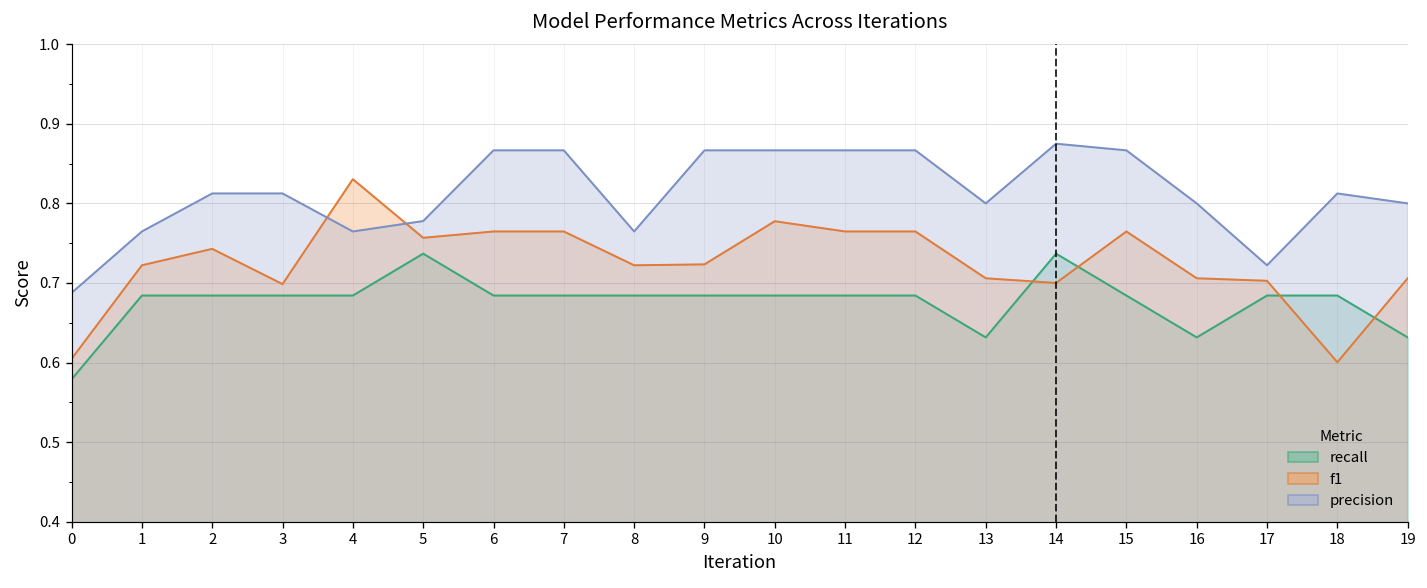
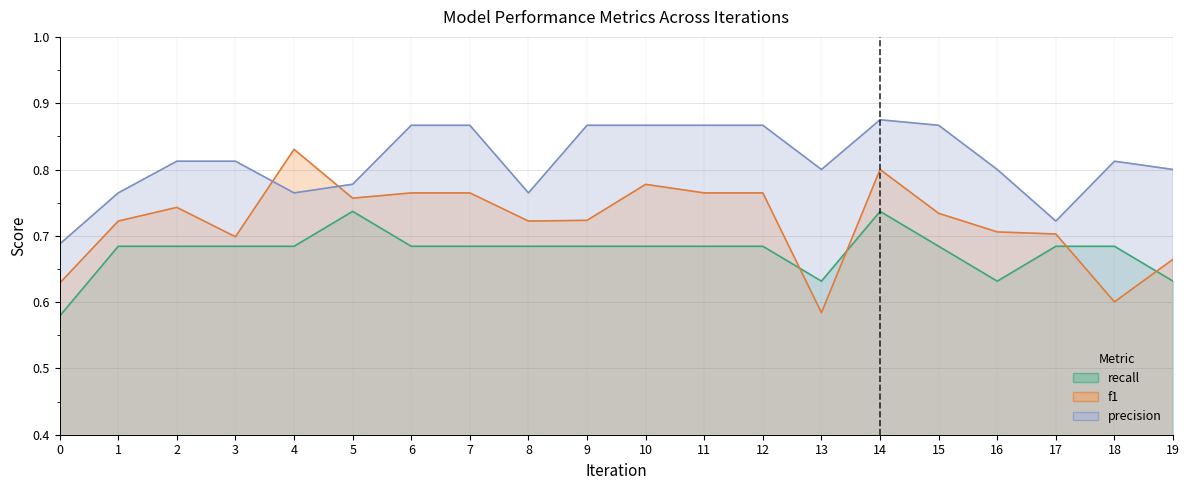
f1, 0: 0.60 -> 0.63
f1, 13: 0.71 -> 0.58
f1, 14: 0.7 -> 0.8
f1, 15: 0.76 -> 0.73
f1, 19: 0.71 -> 0.66
